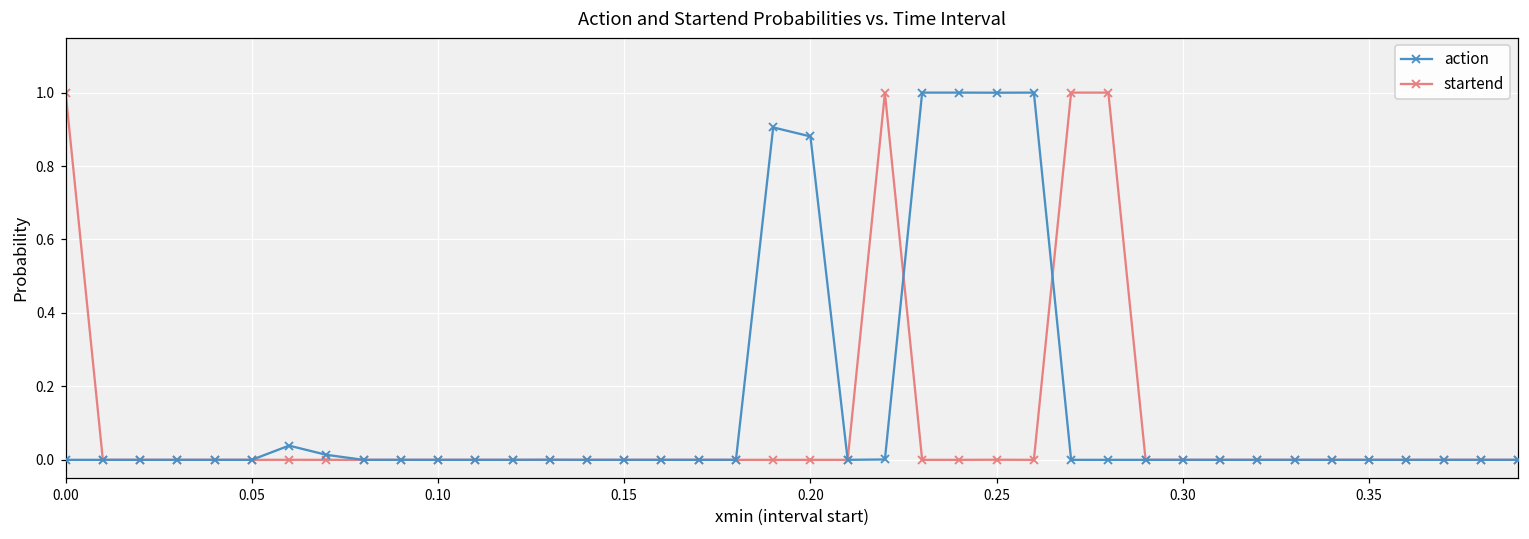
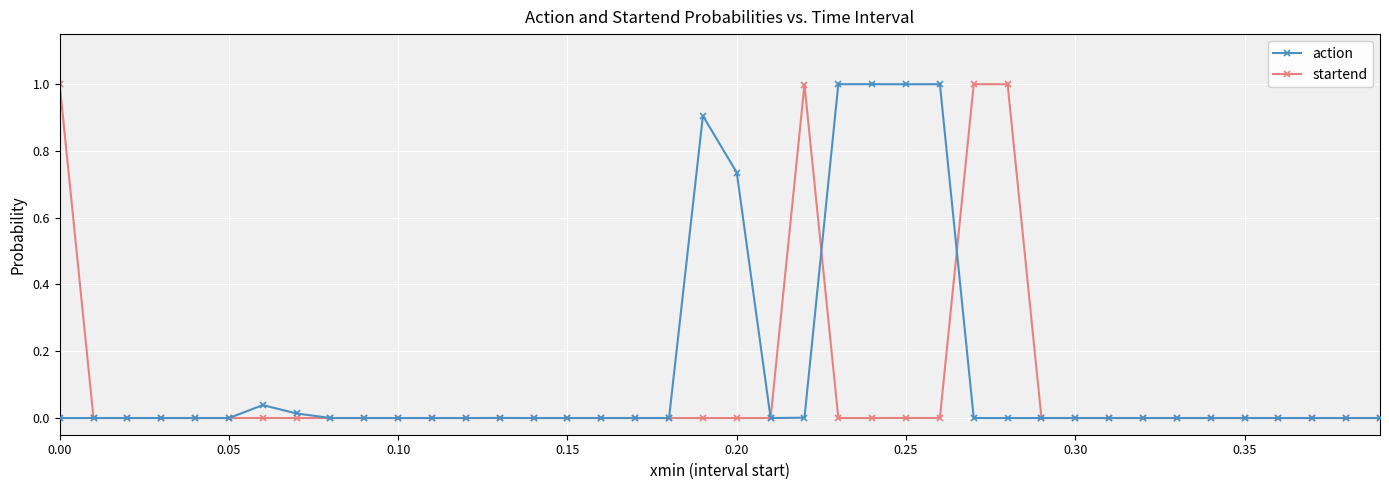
action, 0.20: 0.88 -> 0.74
